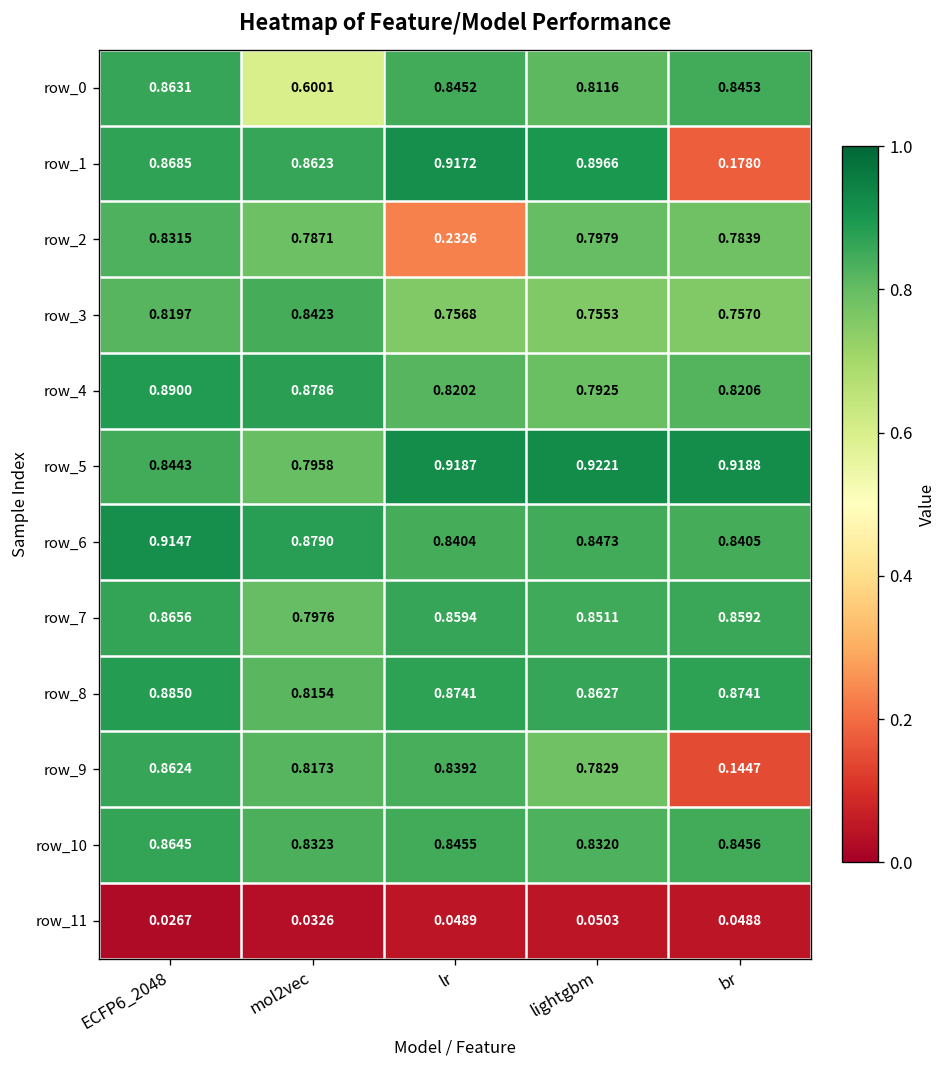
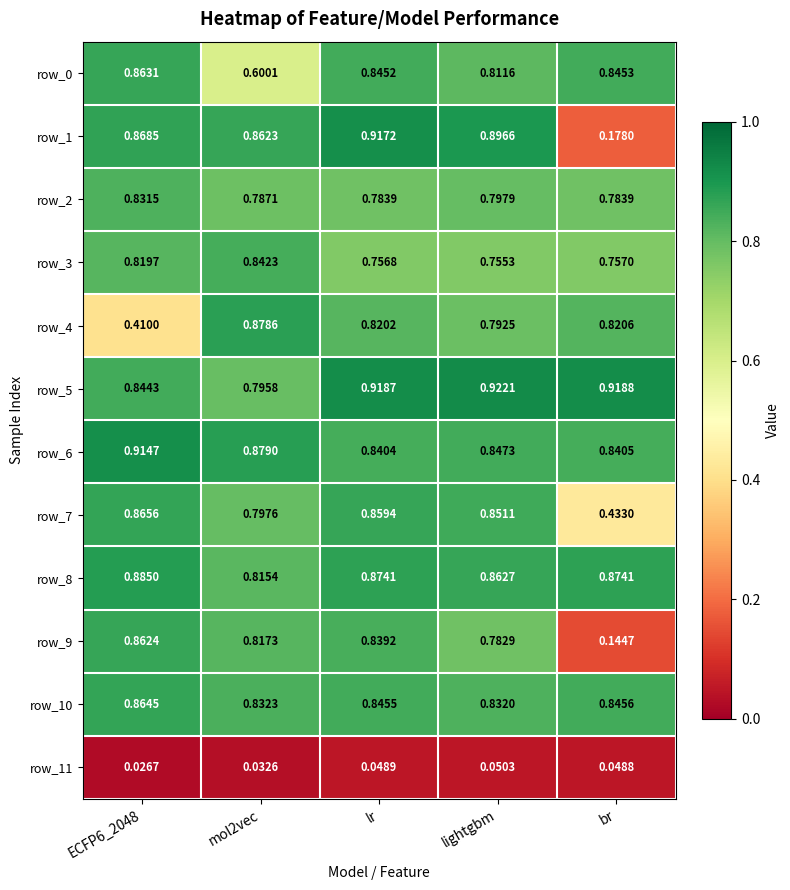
row_2, lr: 0.2326 -> 0.7839
row_4, ECFP6_2048: 0.8900 -> 0.4100
row_7, br: 0.8592 -> 0.4330
